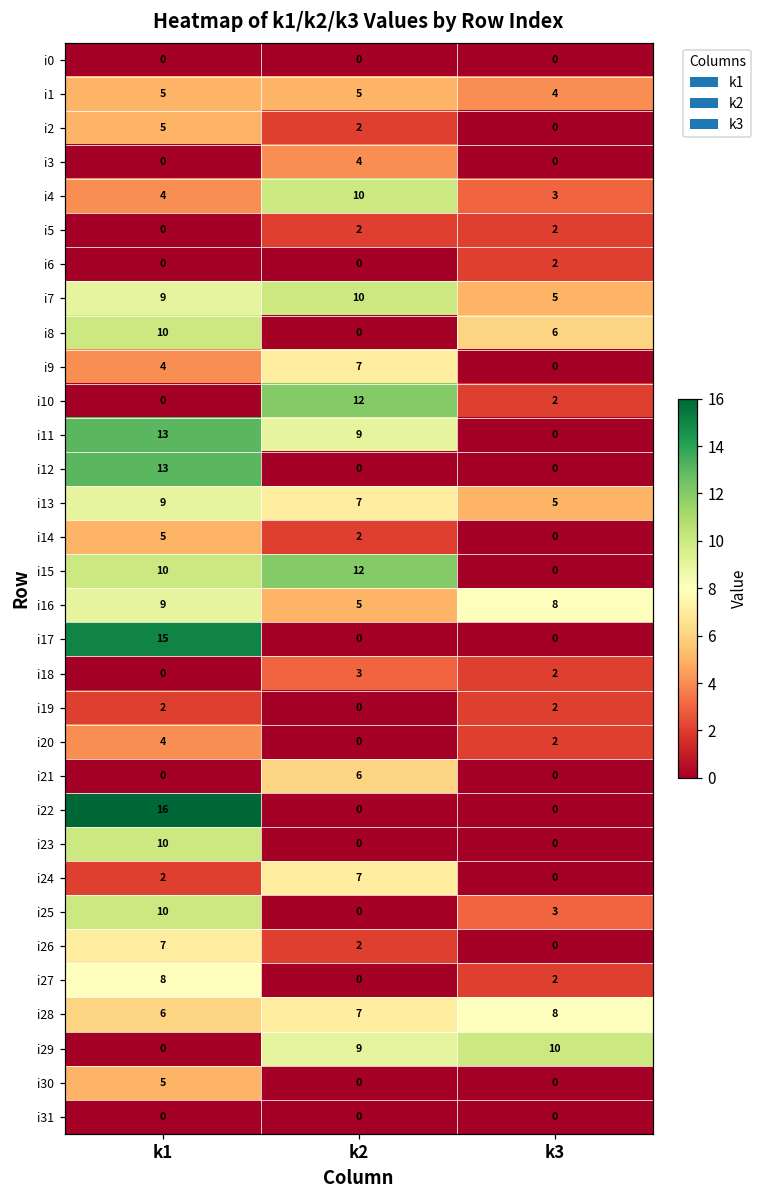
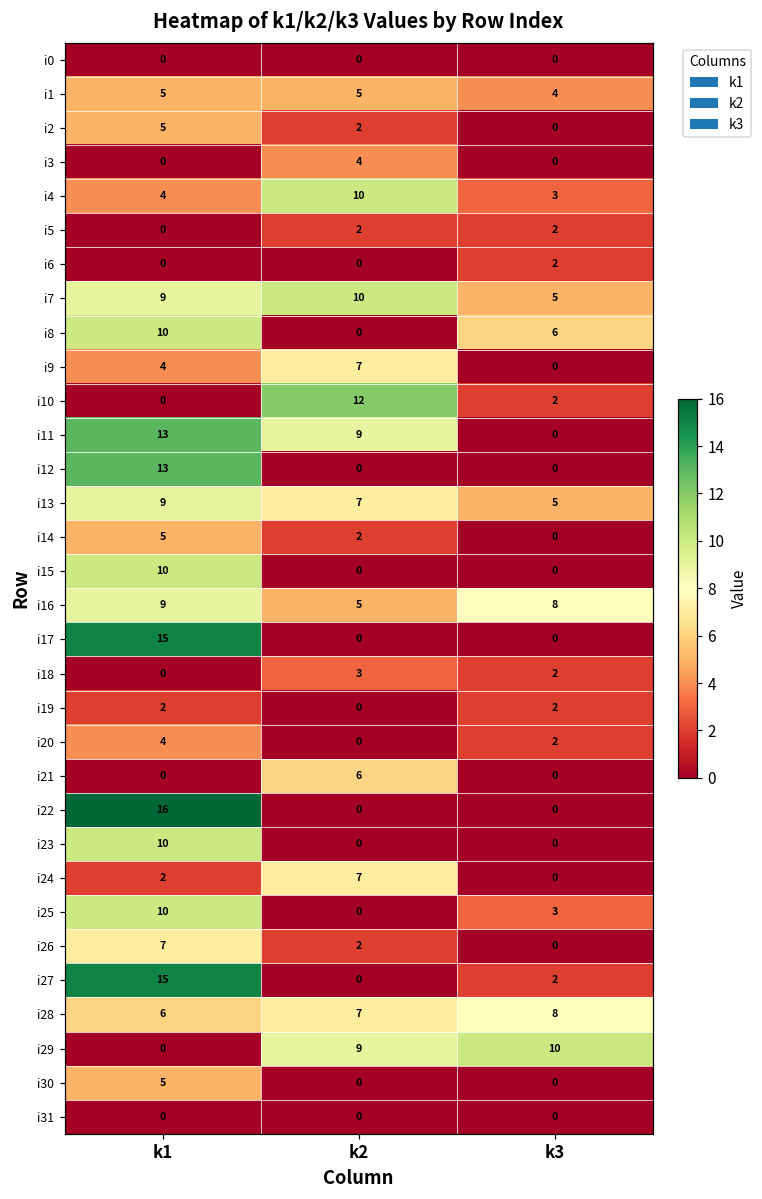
i15, k2: 12 -> 0
i27, k1: 8 -> 15
